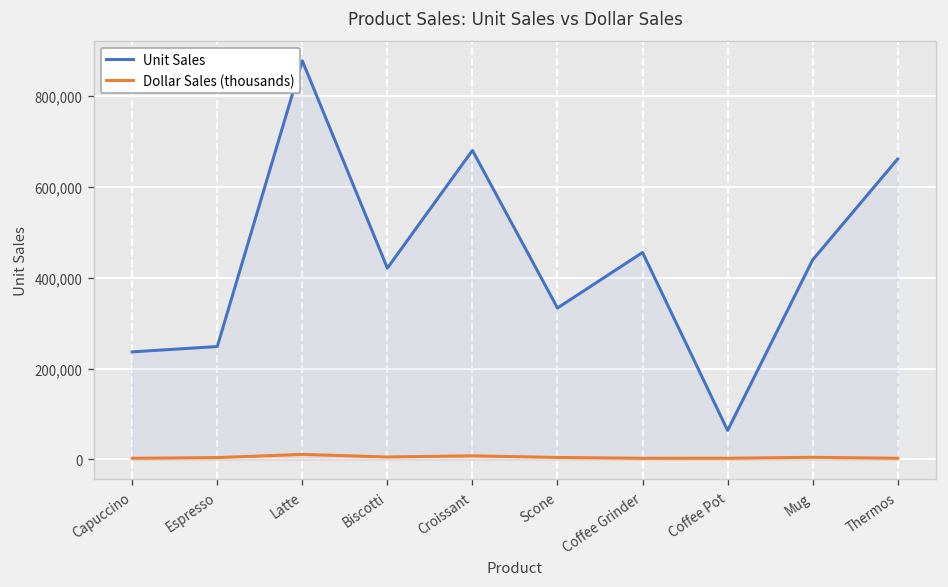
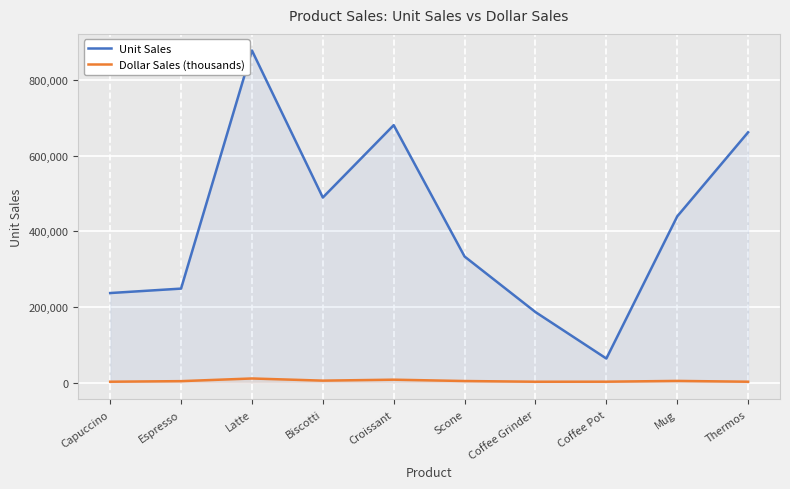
Unit Sales, Biscotti: 420,000 -> 490,000
Unit Sales, Coffee Grinder: 460,000 -> 190,000
